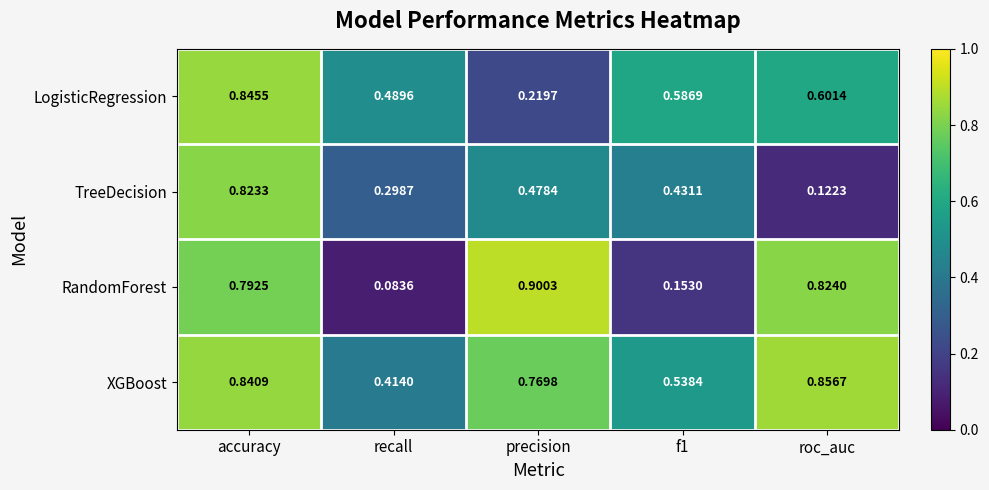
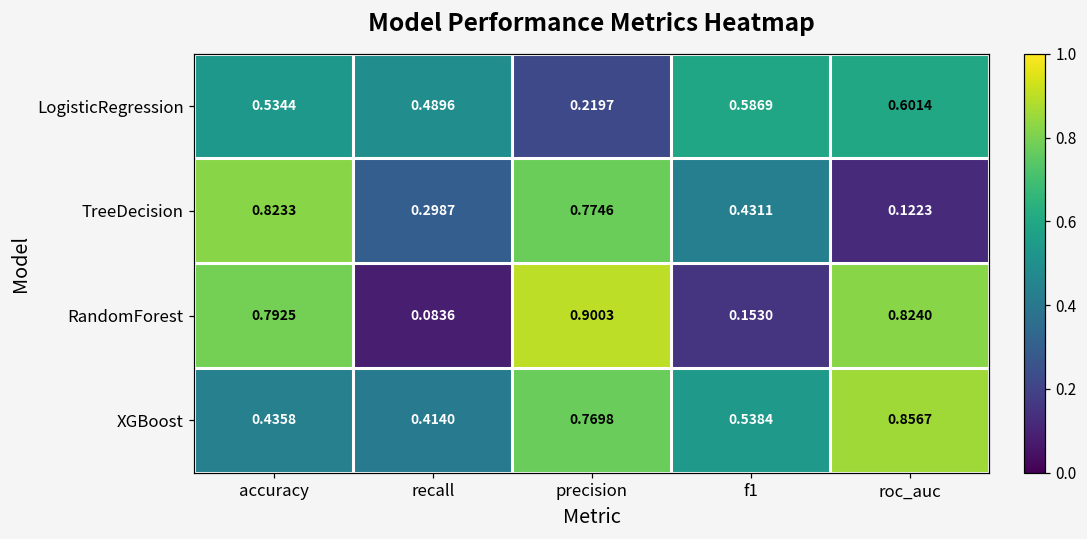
LogisticRegression, accuracy: 0.8455 -> 0.5344
TreeDecision, precision: 0.4784 -> 0.7746
XGBoost, accuracy: 0.8409 -> 0.4358
